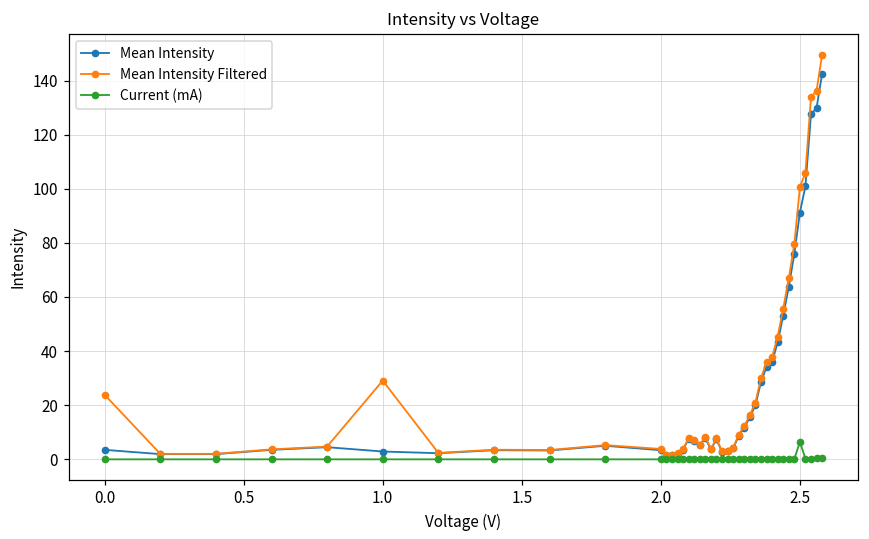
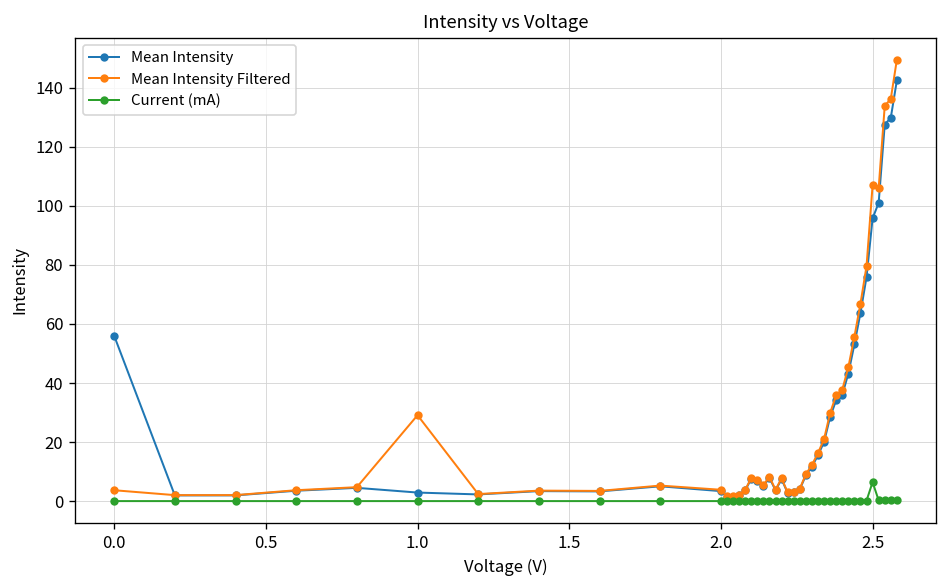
Mean Intensity, 0.0: 4 -> 56
Mean Intensity Filtered, 0.0: 24 -> 4
Mean Intensity, 2.5: 91 -> 96
Mean Intensity Filtered, 2.5: 101 -> 107
